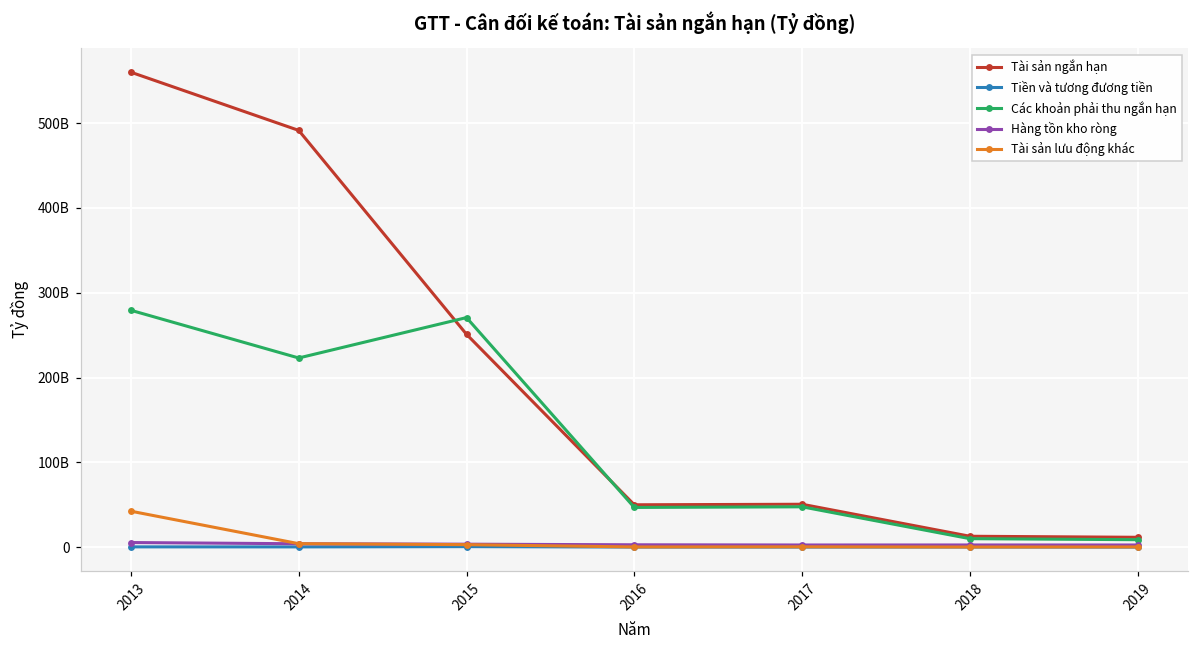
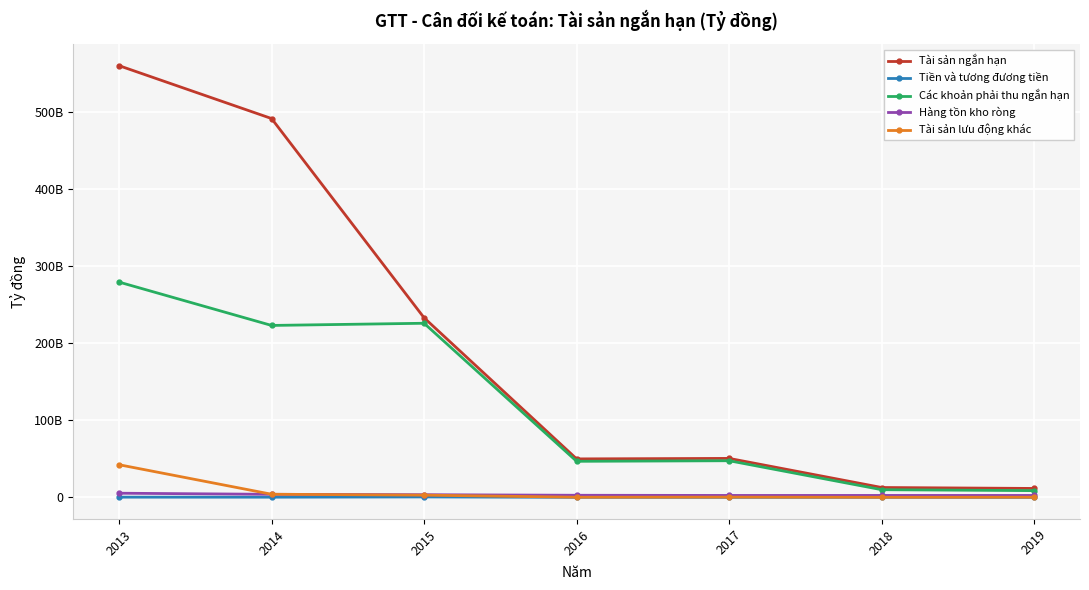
Tài sản ngắn hạn, 2015: 250000000000 -> 230000000000
Các khoản phải thu ngắn hạn, 2015: 270000000000 -> 230000000000
